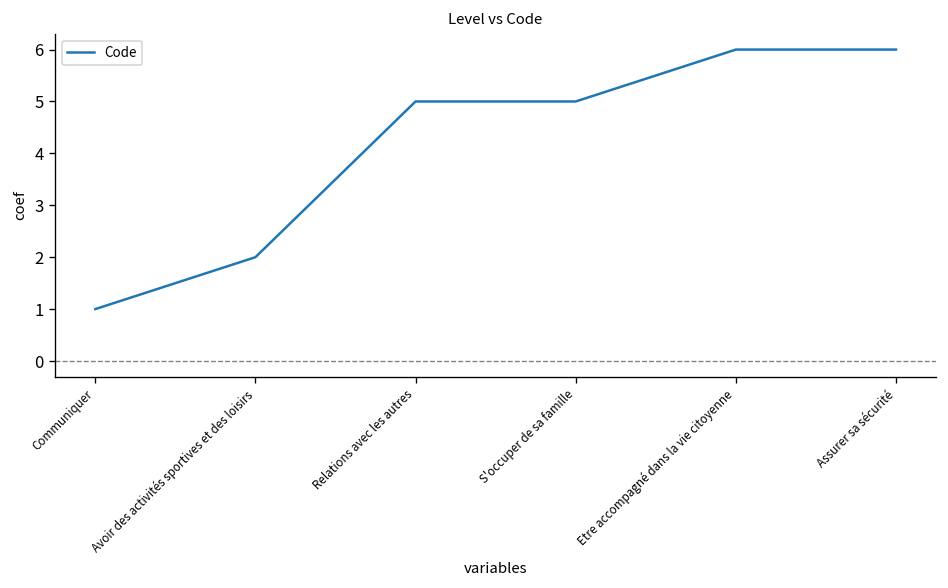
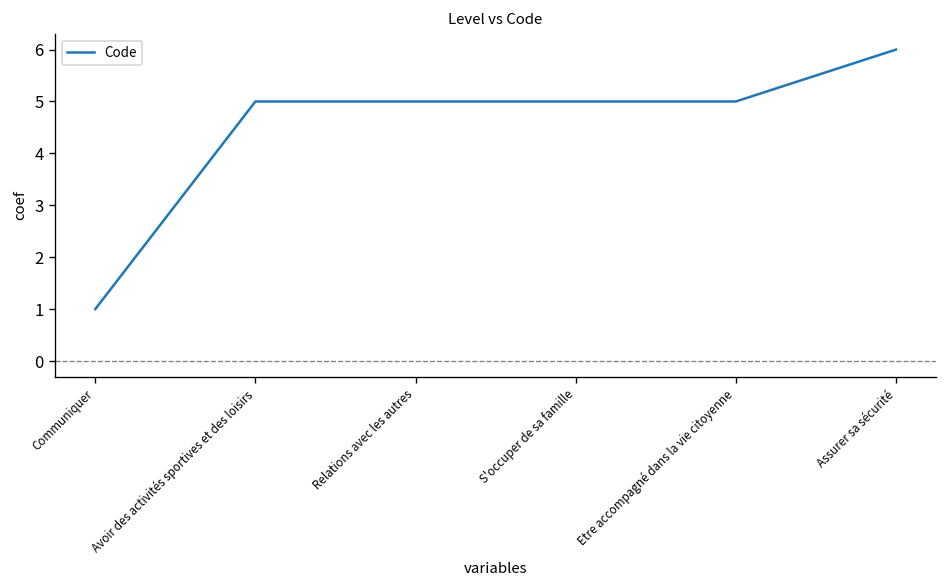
Avoir des activités sportives et des loisirs: 2 -> 5
Etre accompagné dans la vie citoyenne: 6 -> 5
